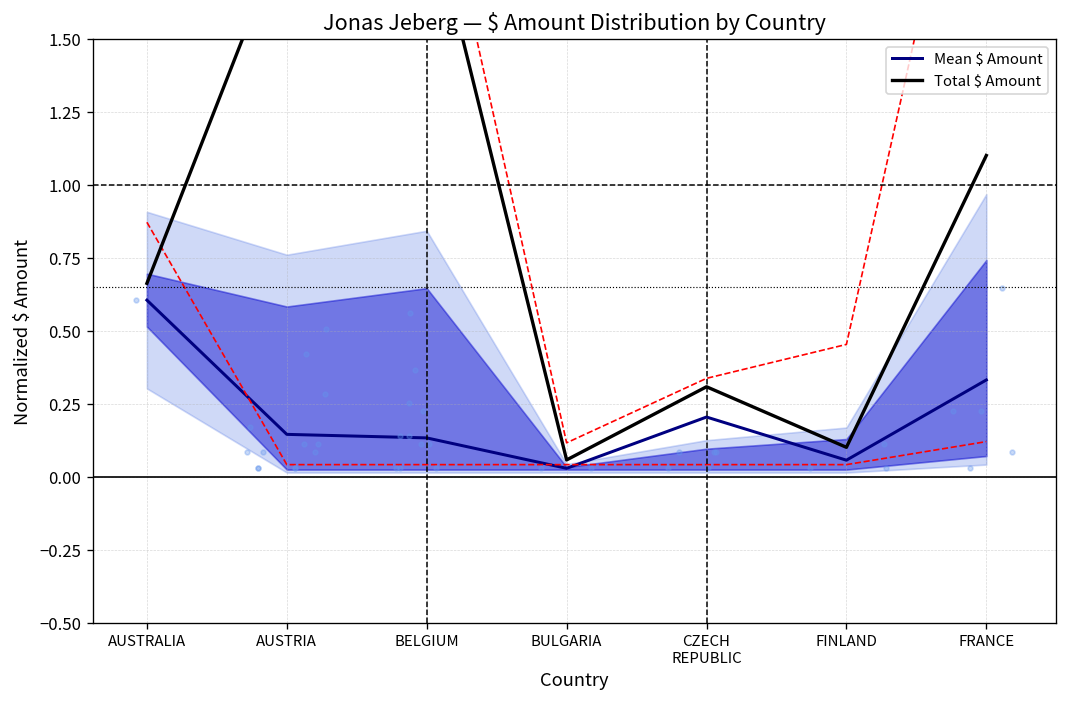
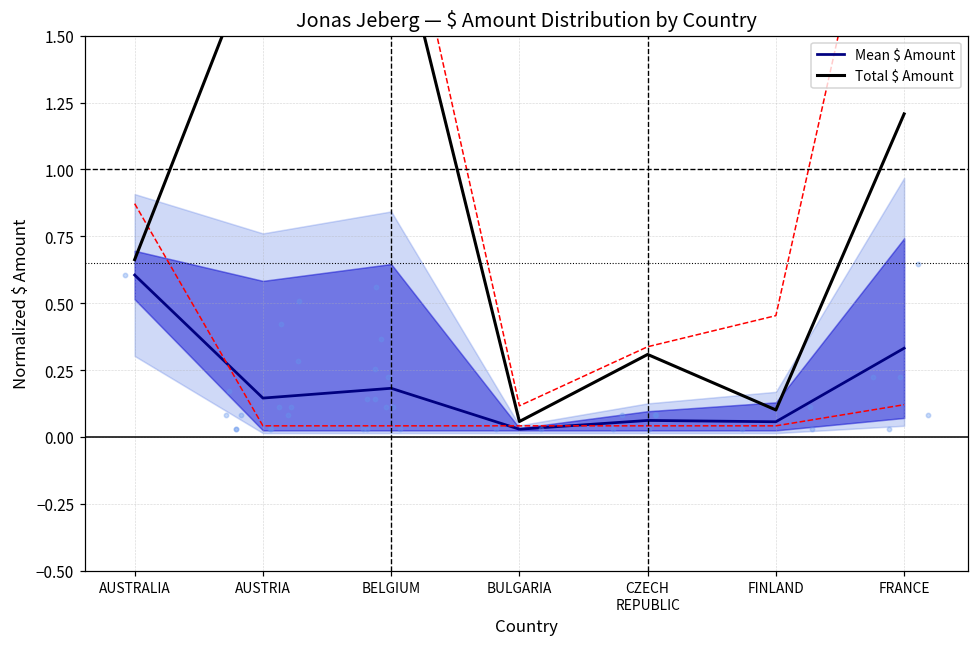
Mean $ Amount, BELGIUM: 0.13 -> 0.18
Mean $ Amount, CZECH REPUBLIC: 0.20 -> 0.06
Total $ Amount, FRANCE: 1.10 -> 1.21
